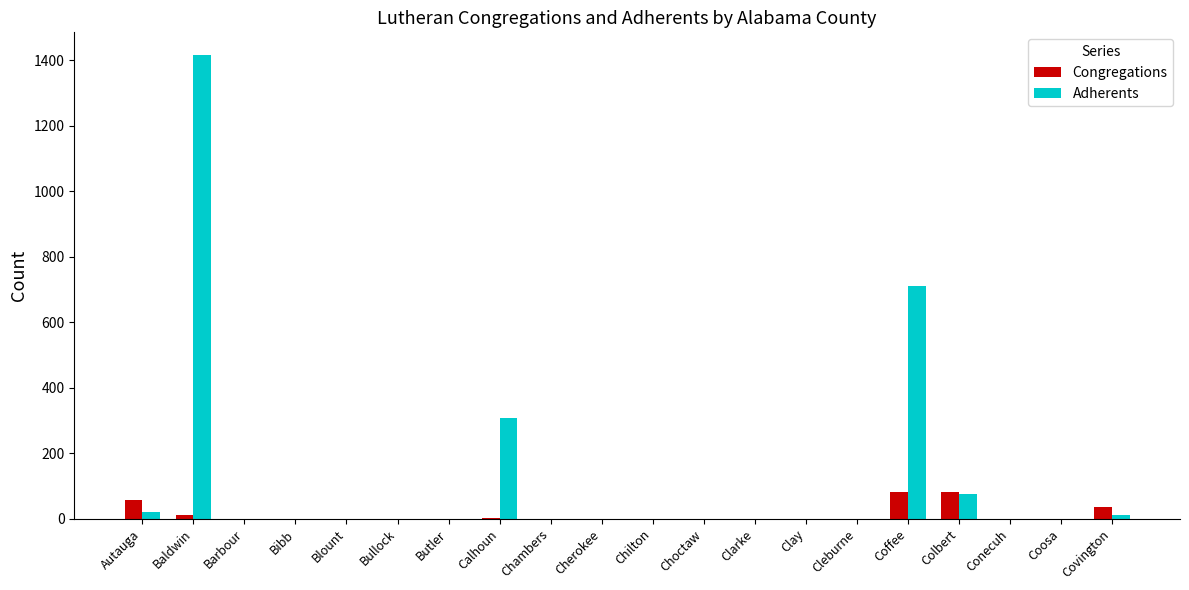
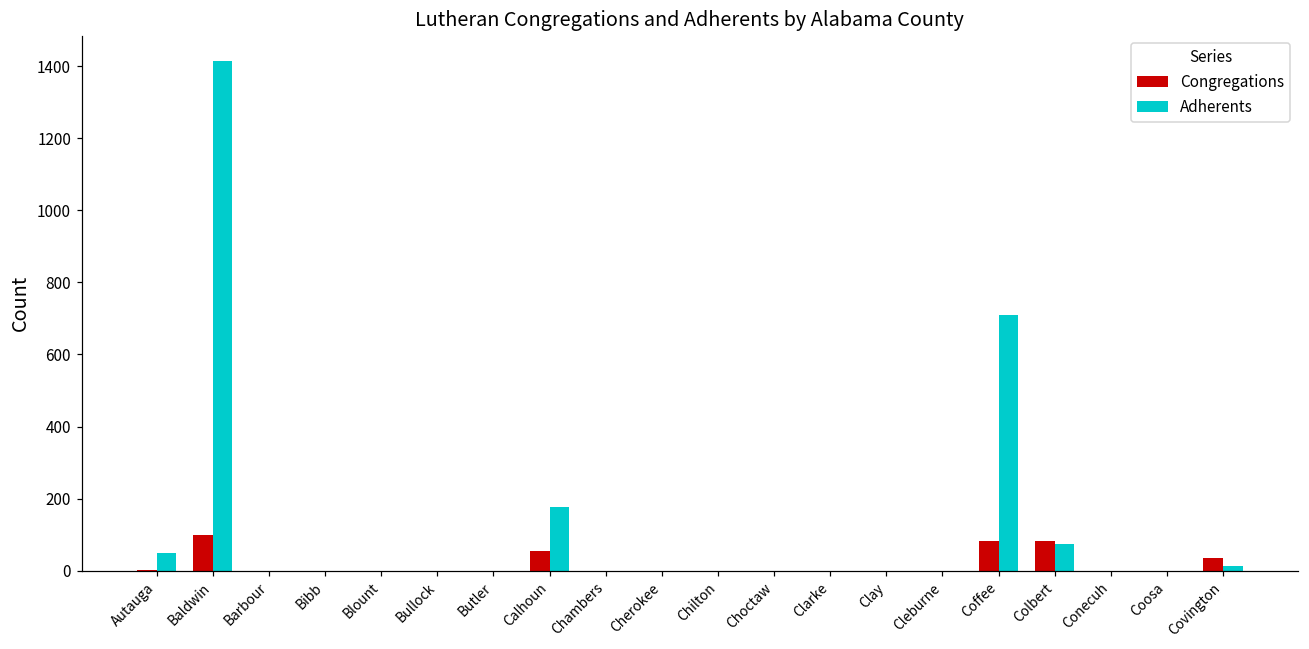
Congregations, Autauga: 60 -> 0
Adherents, Autauga: 20 -> 50
Congregations, Baldwin: 10 -> 100
Congregations, Calhoun: 0 -> 50
Adherents, Calhoun: 310 -> 180
